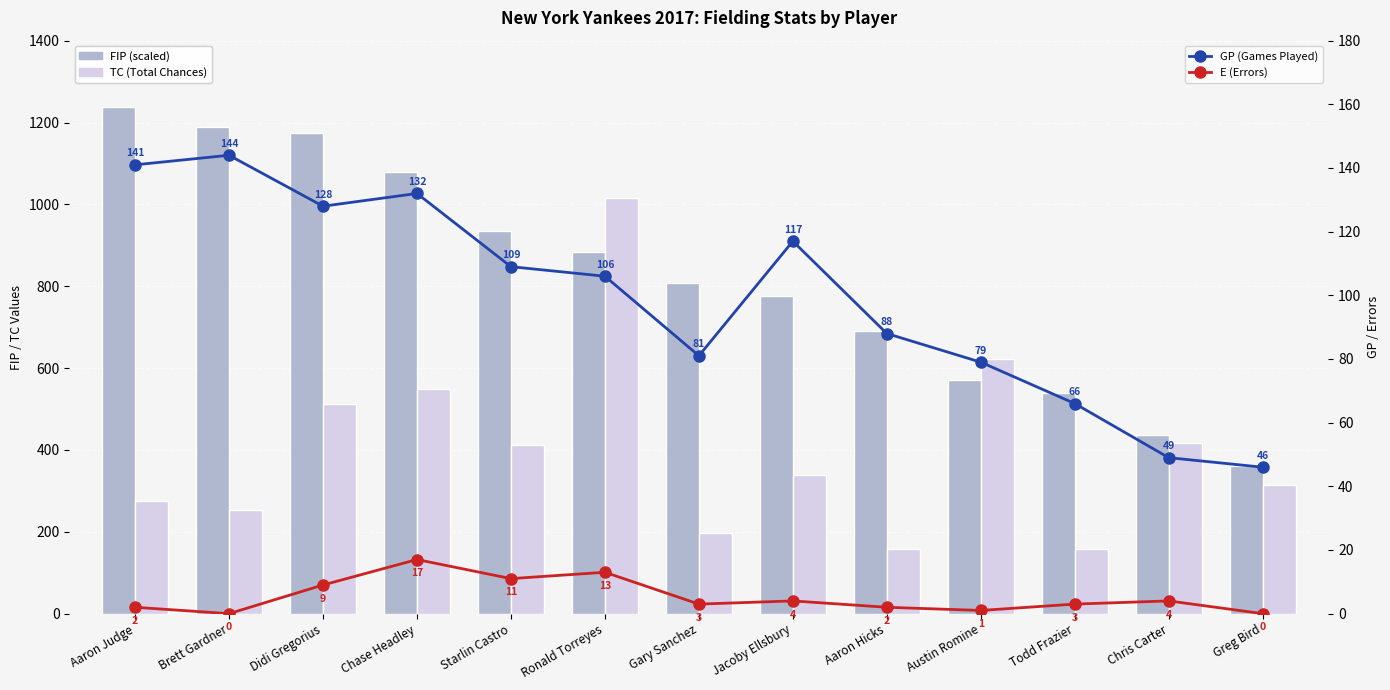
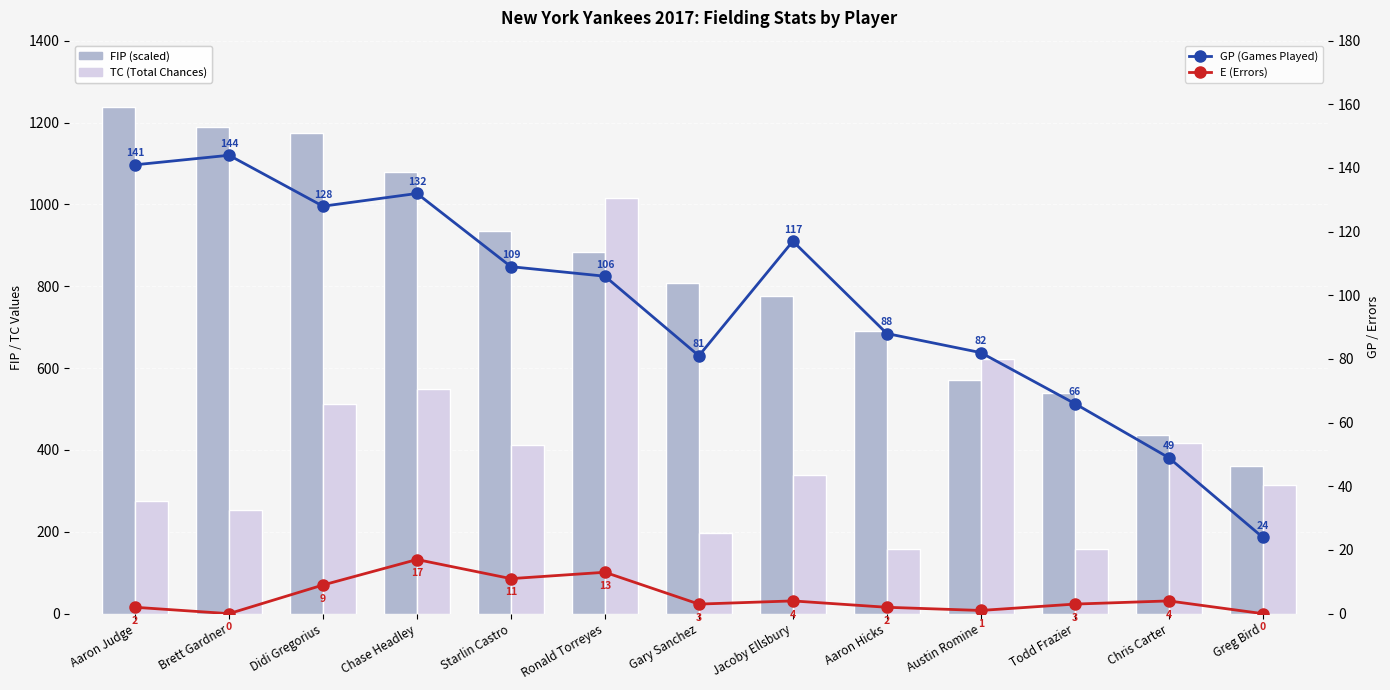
GP (Games Played), Austin Romine: 79 -> 82
GP (Games Played), Greg Bird: 46 -> 24
